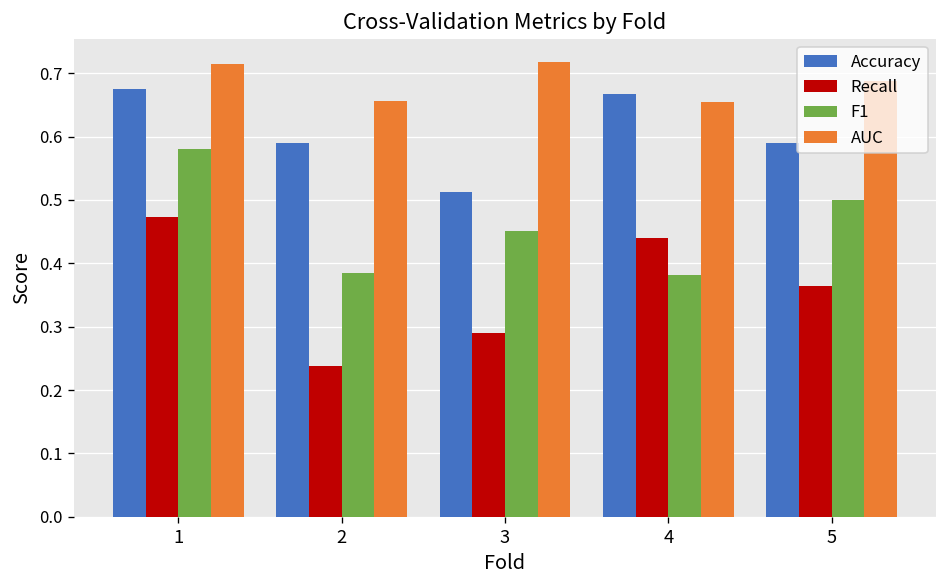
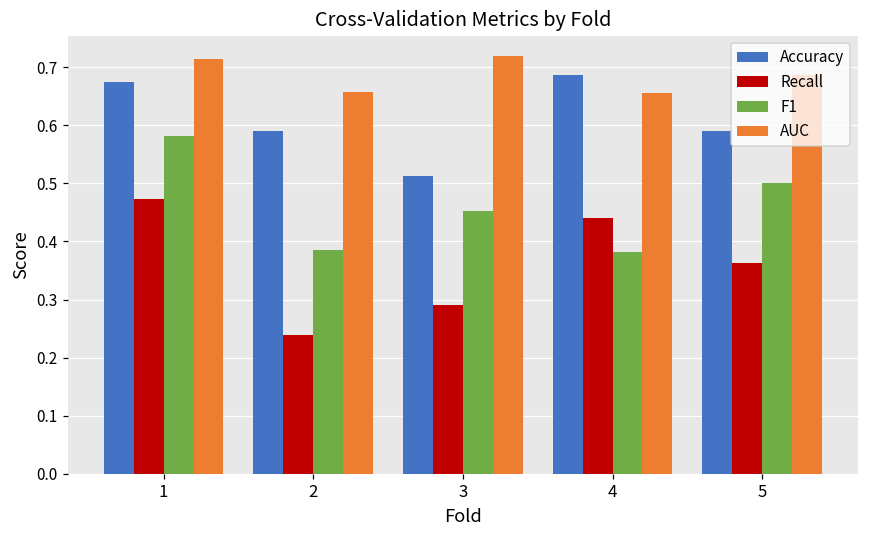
Accuracy, 4: 0.67 -> 0.69
